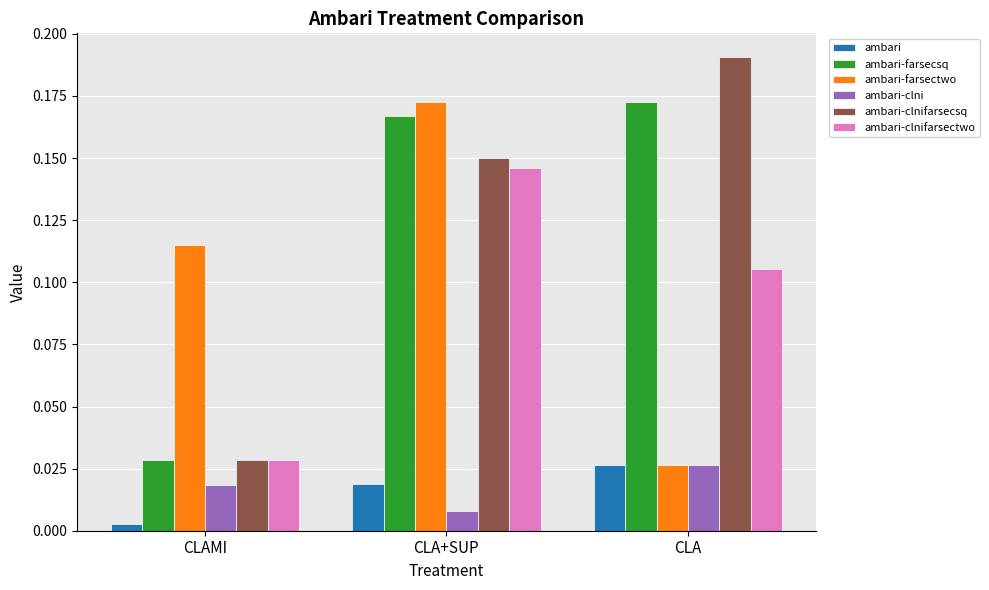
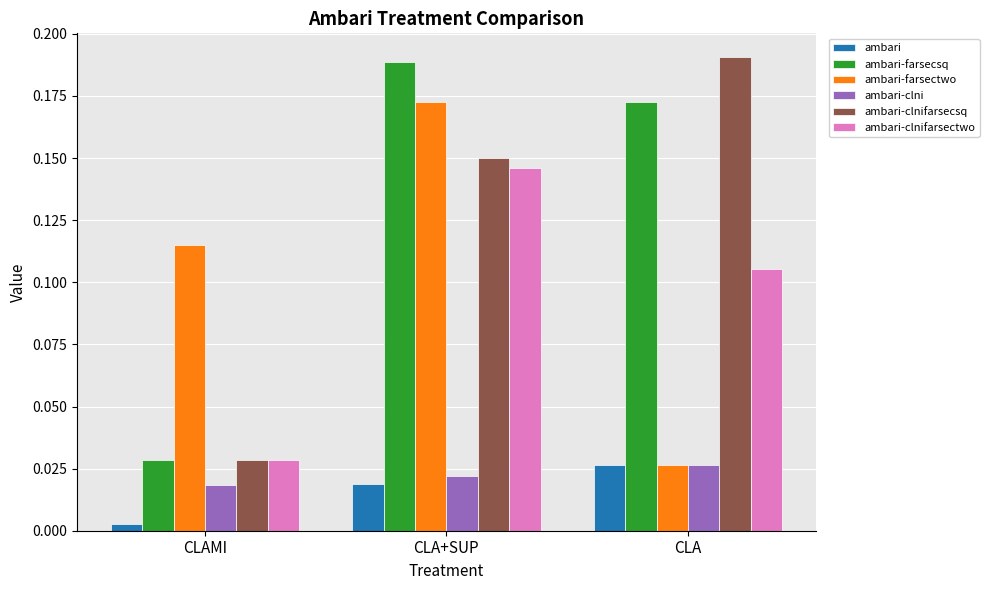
ambari-farsecsq, CLA+SUP: 0.167 -> 0.189
ambari-clni, CLA+SUP: 0.008 -> 0.022
